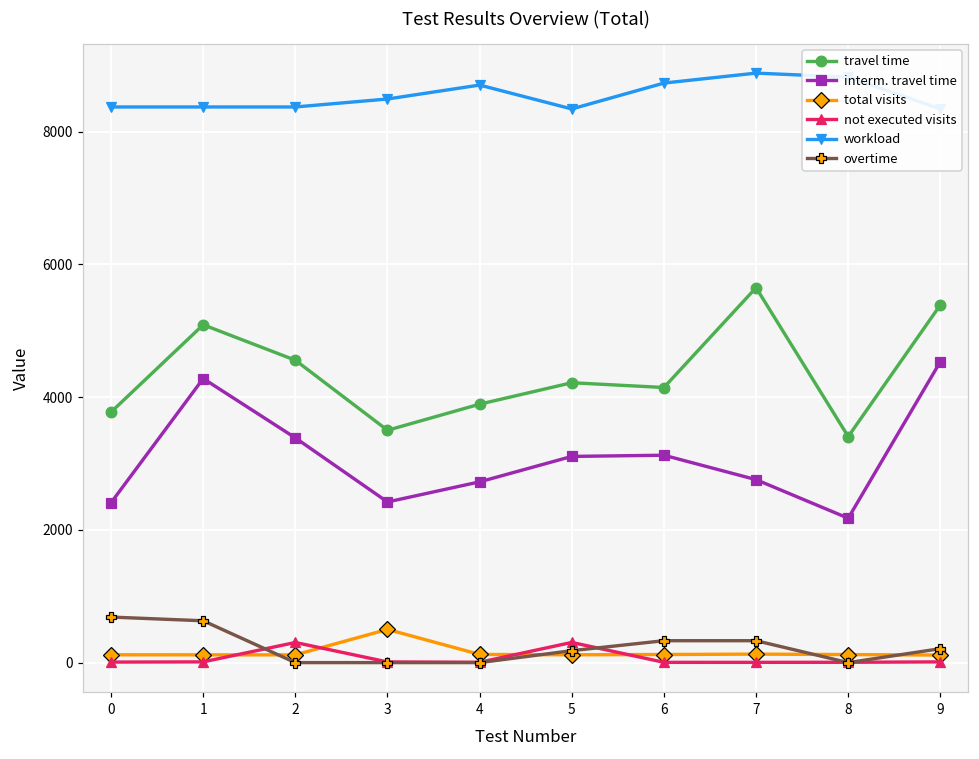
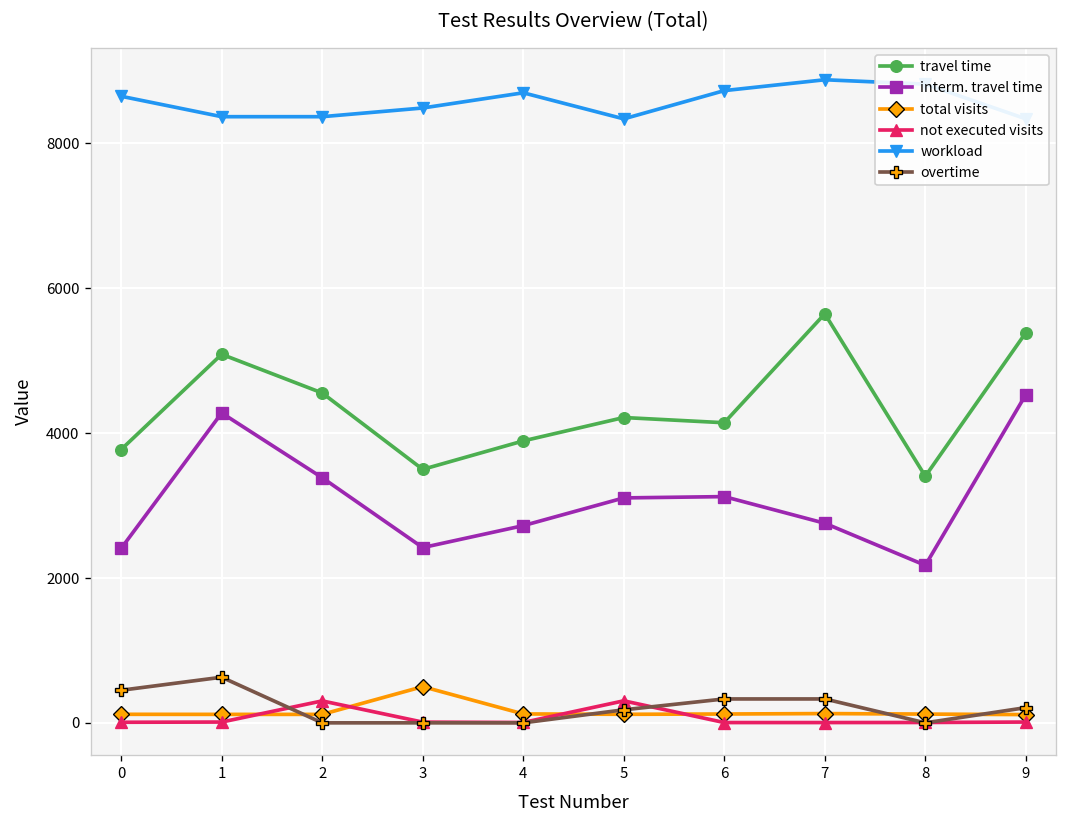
workload, 0: 8400 -> 8700
overtime, 0: 700 -> 500
